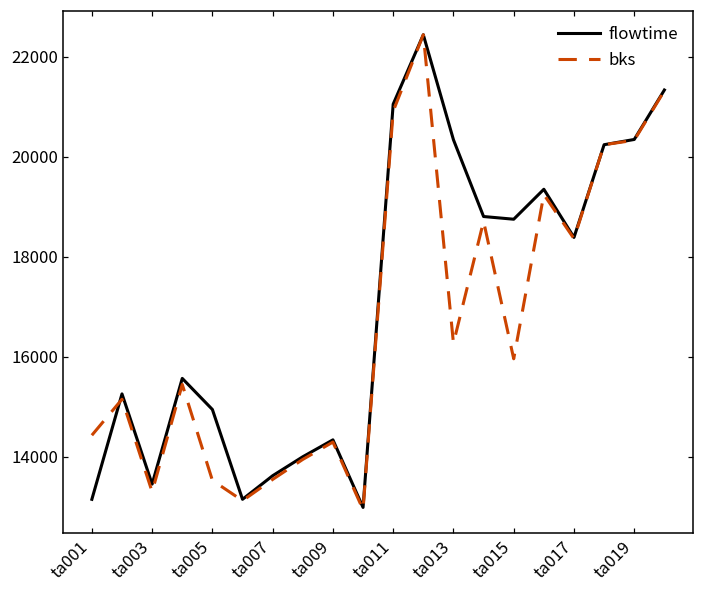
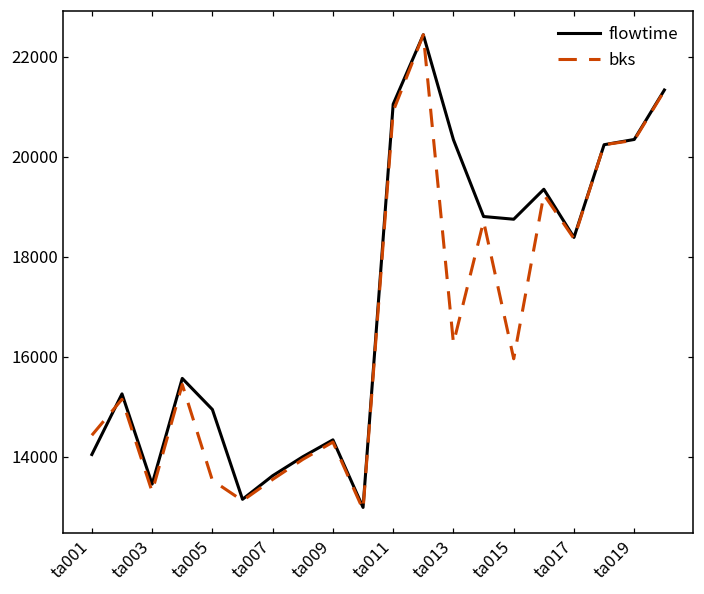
flowtime, ta001: 13200 -> 14000
